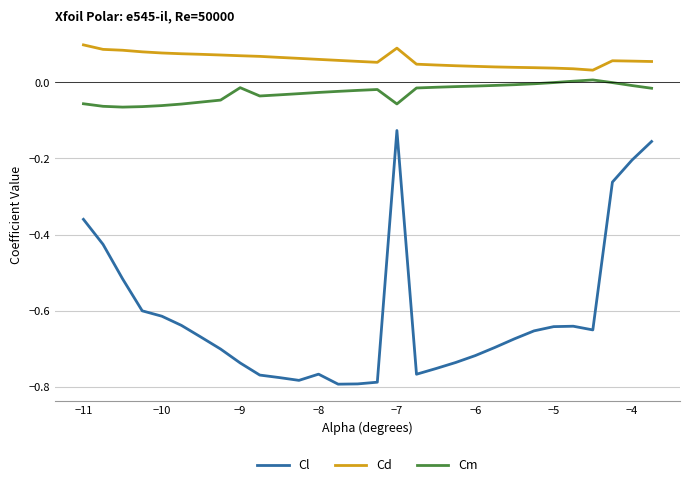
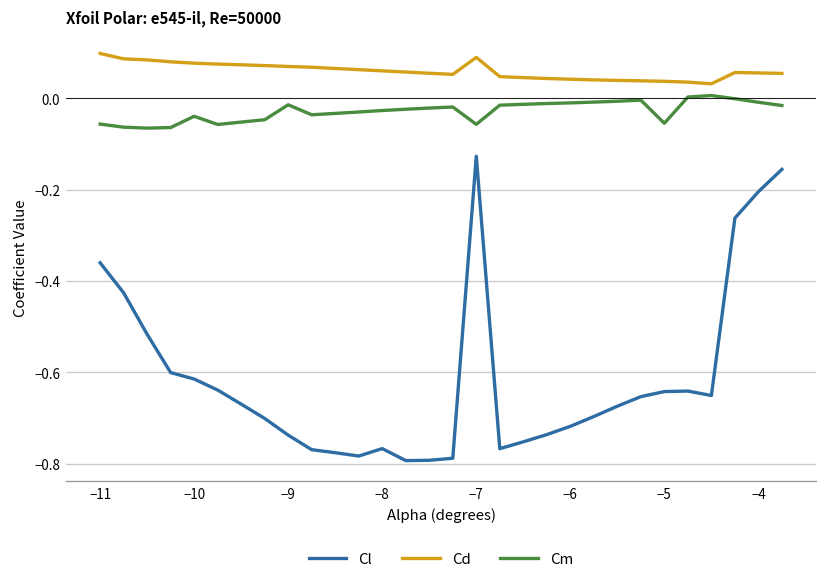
Cm, −10: -0.06 -> -0.04
Cm, −5: 0.00 -> -0.05
